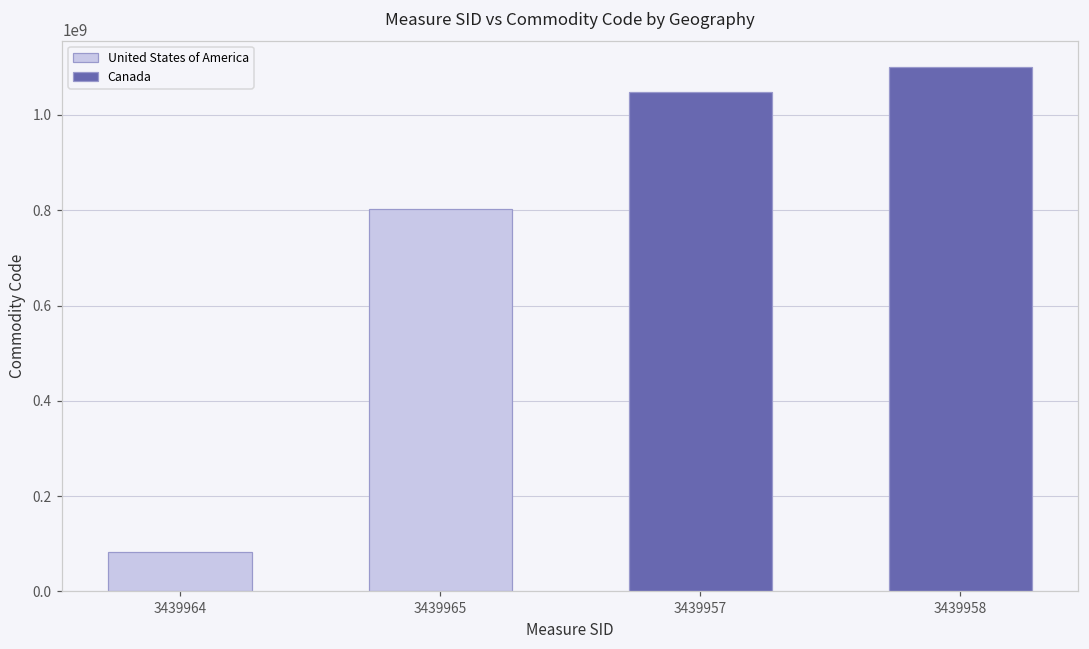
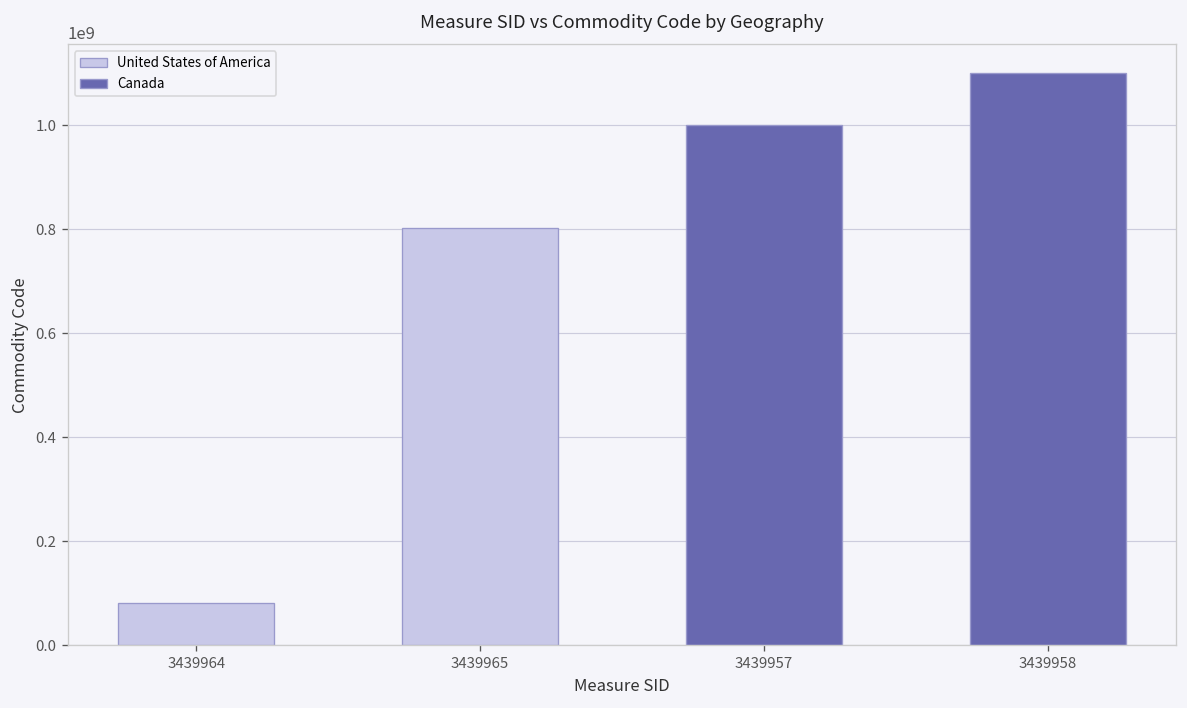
Canada, 3439957: 1050000000 -> 1000000000
